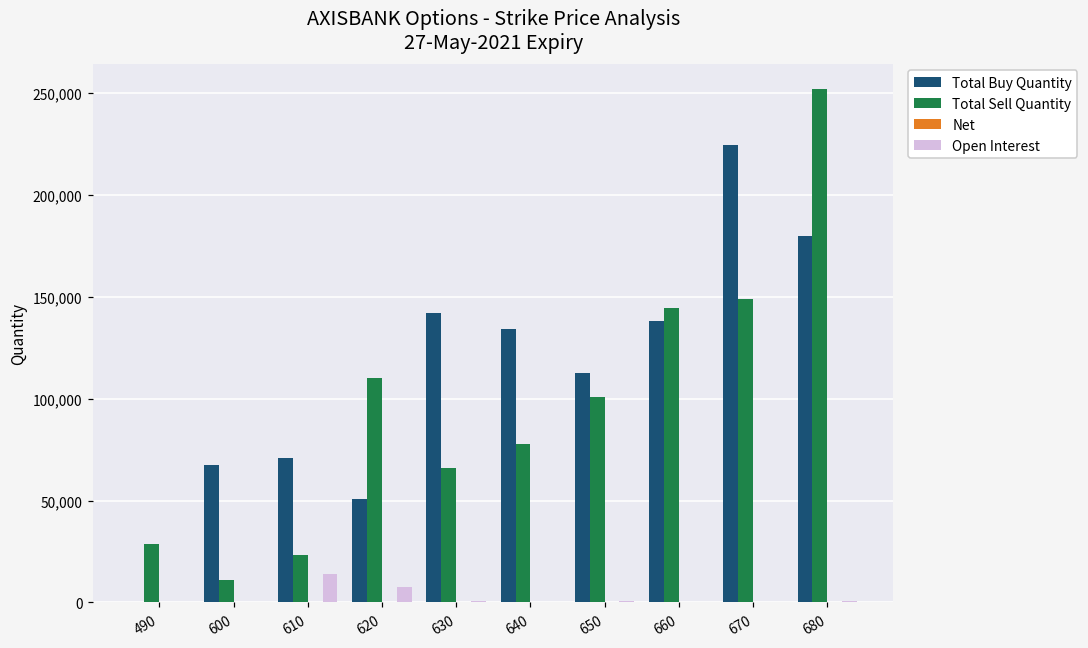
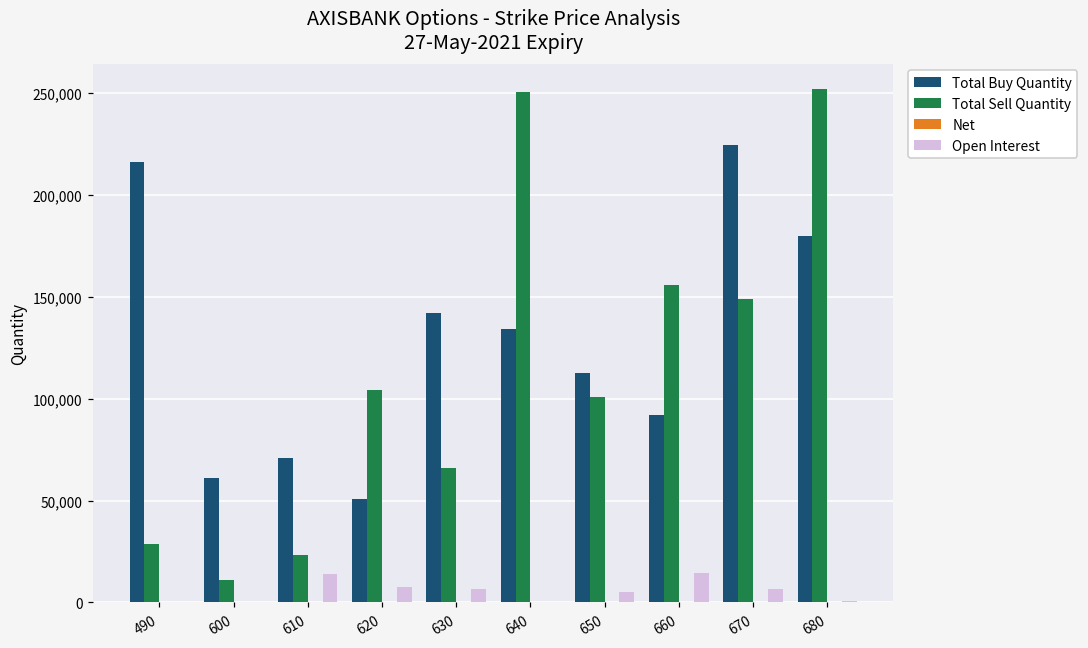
Total Buy Quantity, 490: 0 -> 216,000
Total Buy Quantity, 600: 67,000 -> 61,000
Total Sell Quantity, 620: 110,000 -> 104,000
Open Interest, 630: 0 -> 7,000
Total Sell Quantity, 640: 78,000 -> 251,000
Open Interest, 650: 0 -> 5,000
Total Buy Quantity, 660: 138,000 -> 92,000
Total Sell Quantity, 660: 145,000 -> 156,000
Open Interest, 660: 0 -> 14,000
Open Interest, 670: 0 -> 7,000
